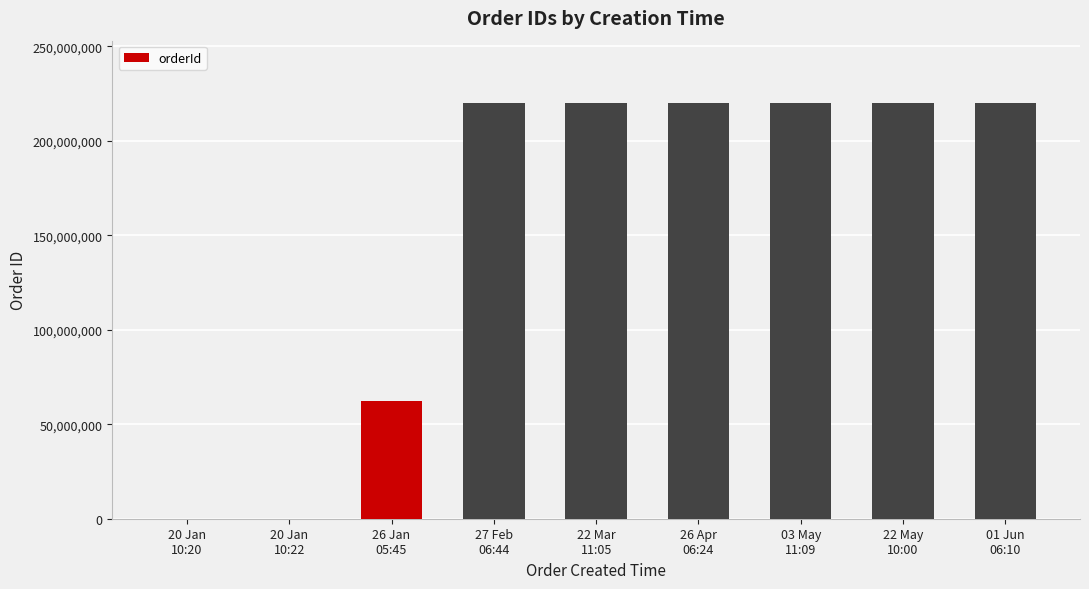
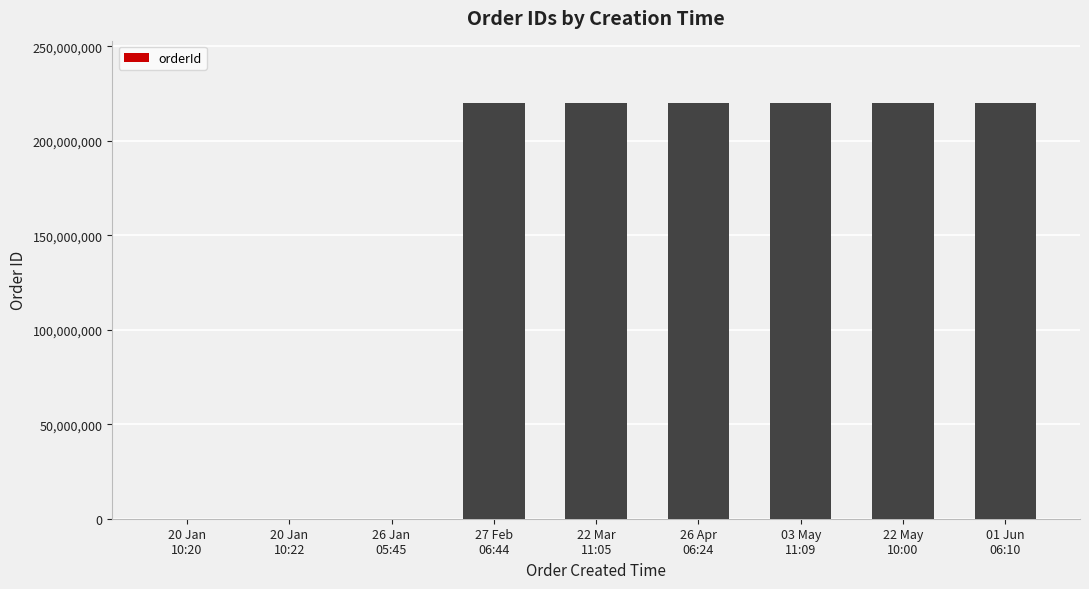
26 Jan 05:45: 62,000,000 -> 0
